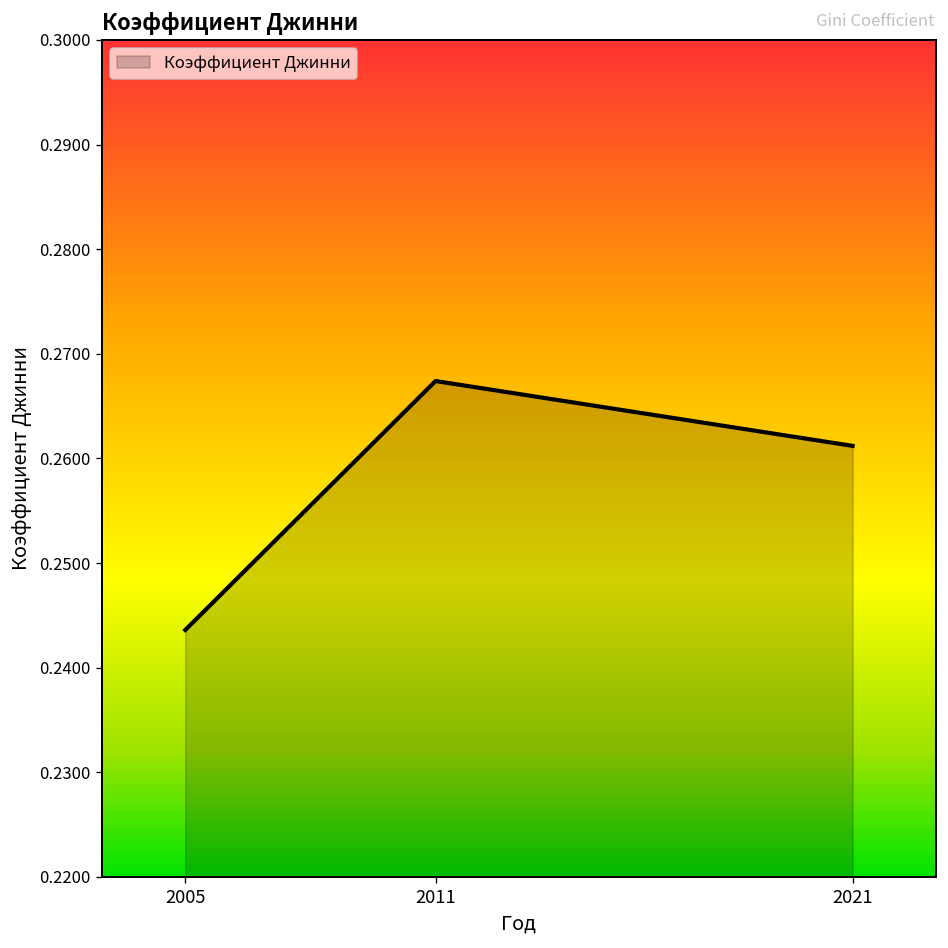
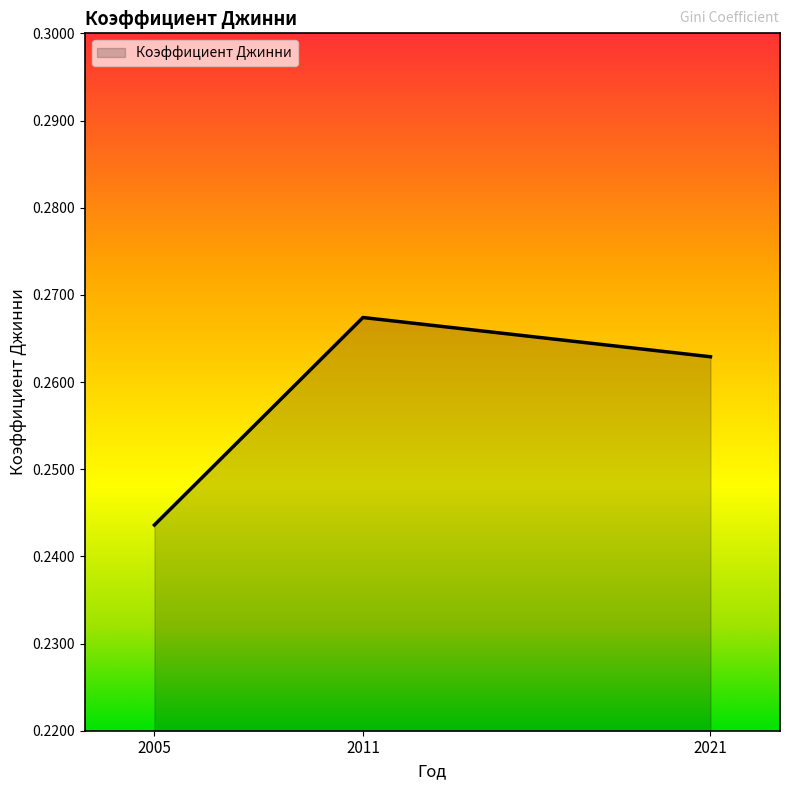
2021: 0.261 -> 0.263
